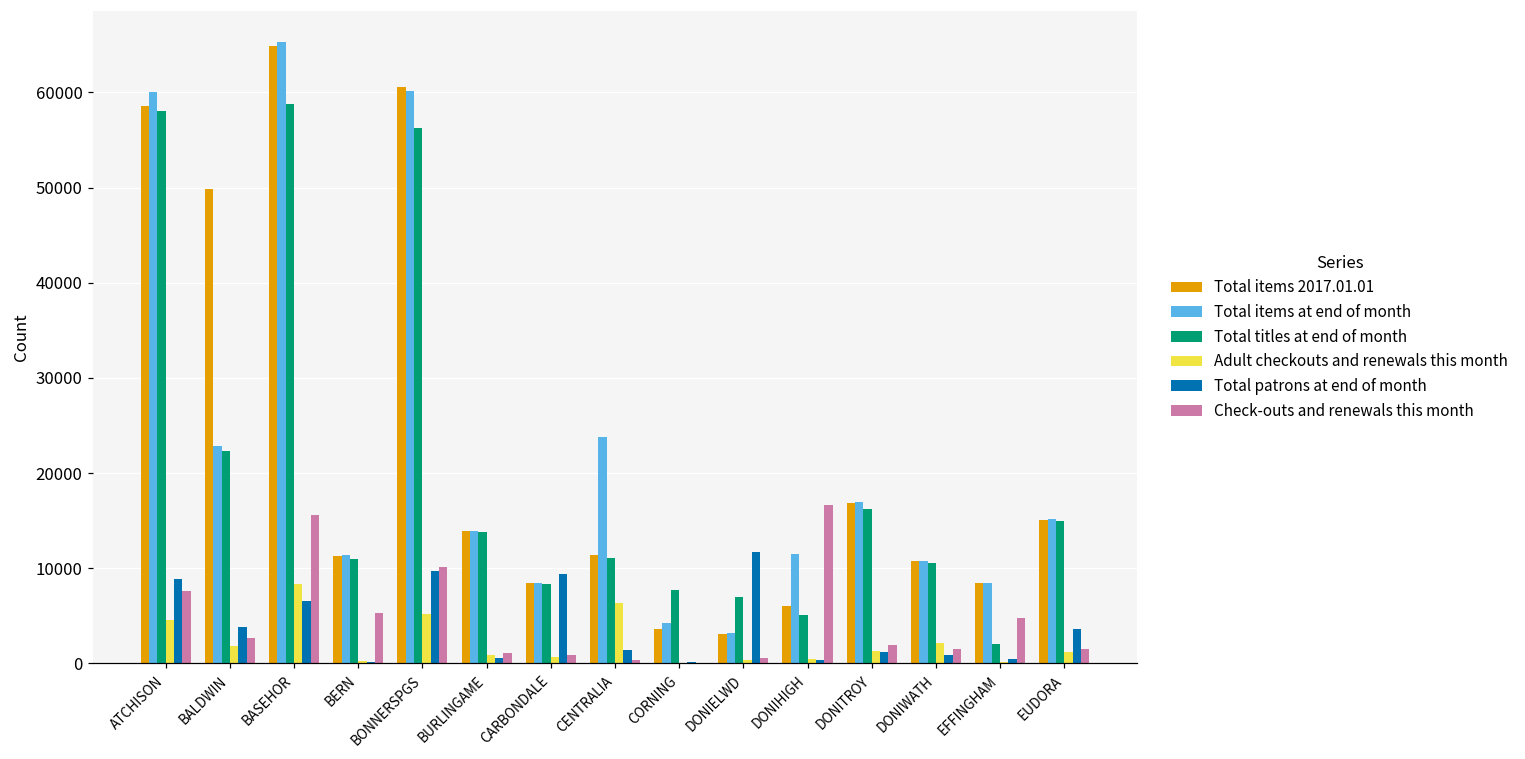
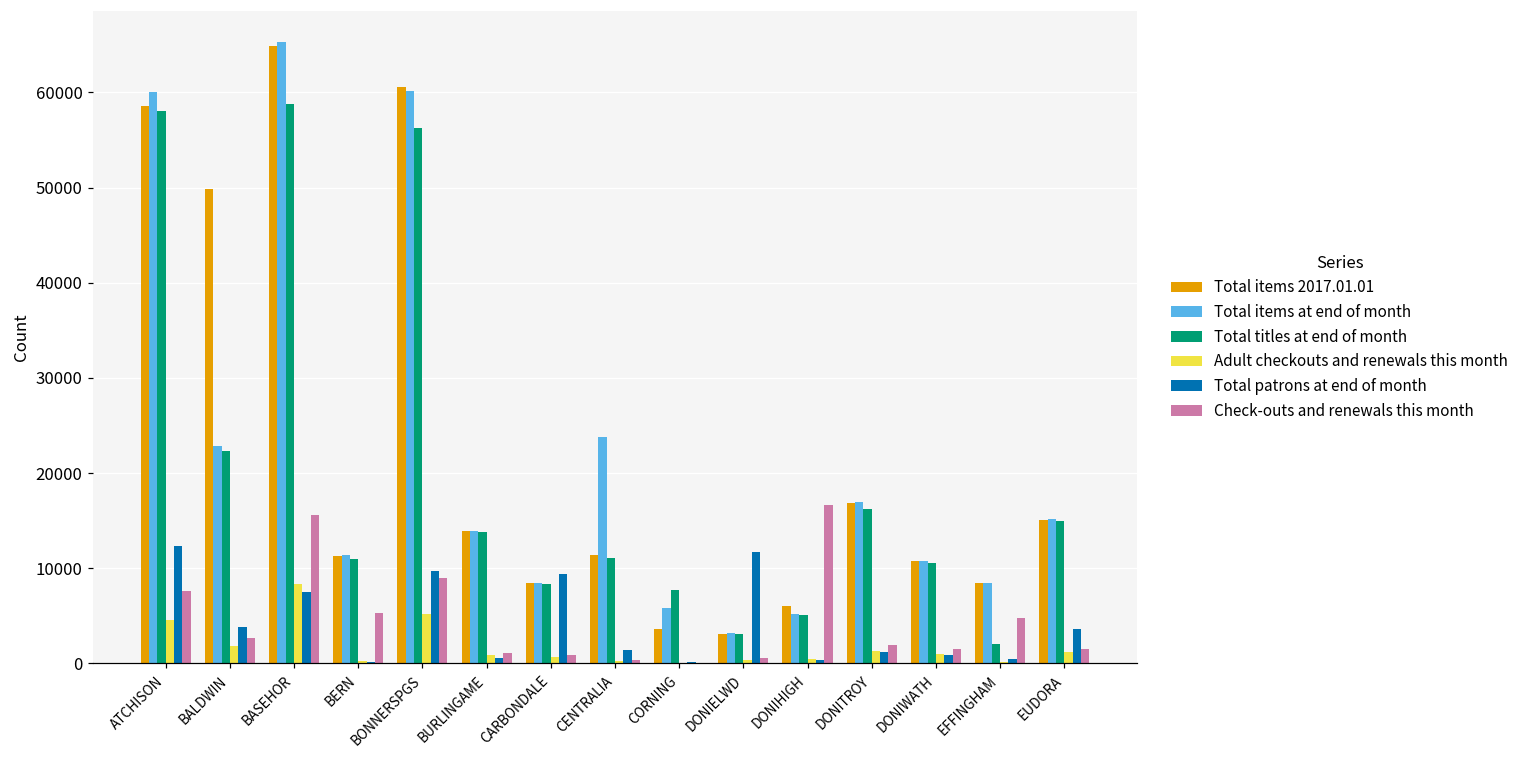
Total patrons at end of month, ATCHISON: 9000 -> 12000
Total patrons at end of month, BASEHOR: 6500 -> 7500
Check-outs and renewals this month, BONNERSPGS: 10000 -> 9000
Adult checkouts and renewals this month, CENTRALIA: 6000 -> 0
Total items at end of month, CORNING: 4000 -> 6000
Total titles at end of month, DONIELWD: 7000 -> 3000
Total items at end of month, DONIHIGH: 11000 -> 5000
Adult checkouts and renewals this month, DONIWATH: 2000 -> 1000
